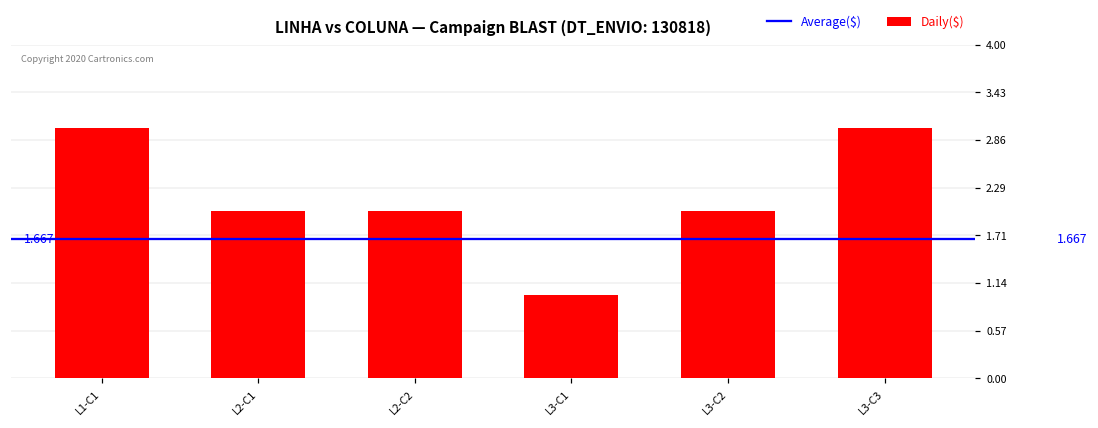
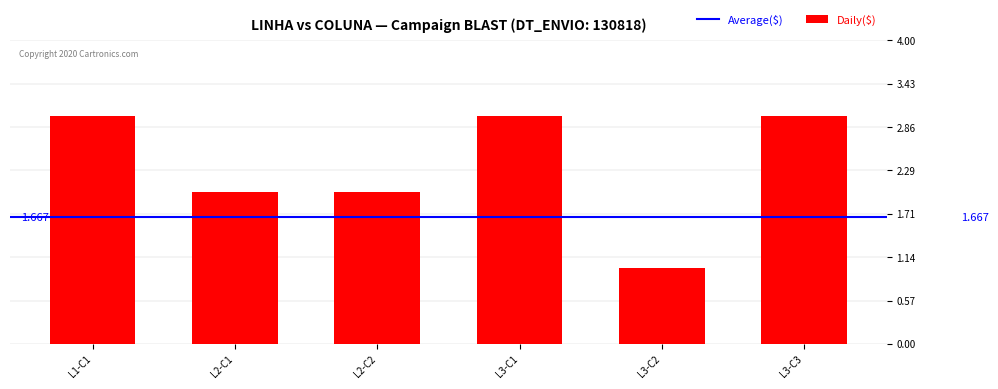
L3-C1: 1 -> 3
L3-C2: 2 -> 1
